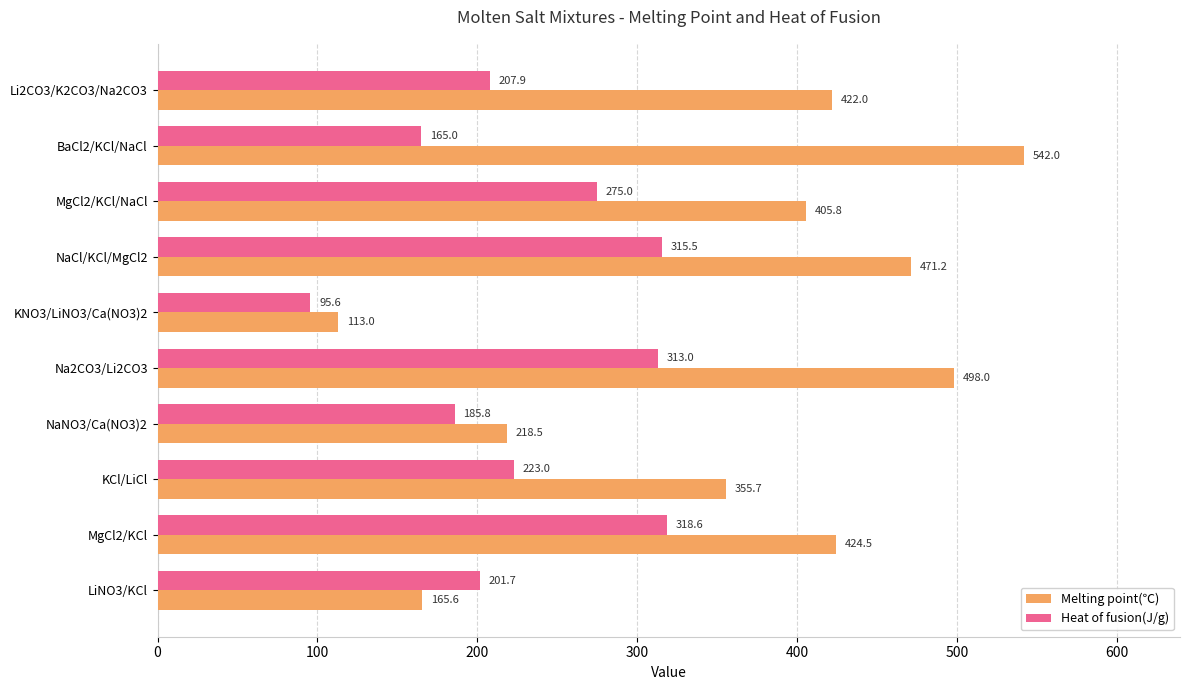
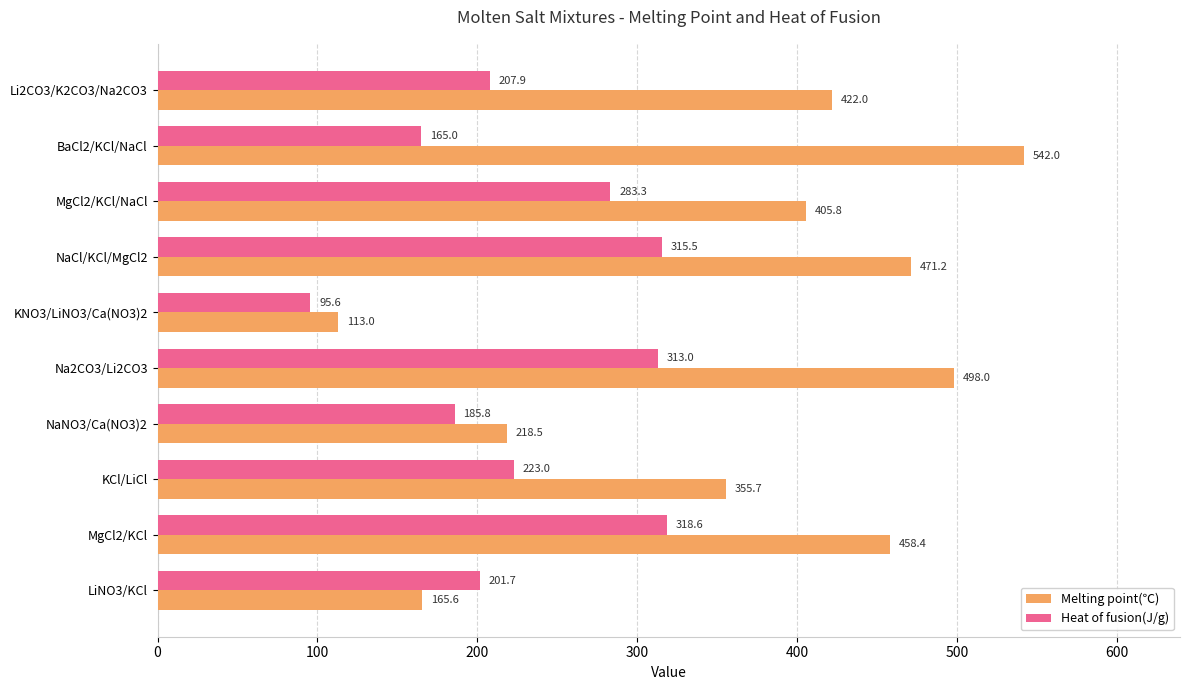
Heat of fusion(J/g), MgCl2/KCl/NaCl: 275.0 -> 283.3
Melting point(℃), MgCl2/KCl: 424.5 -> 458.4
